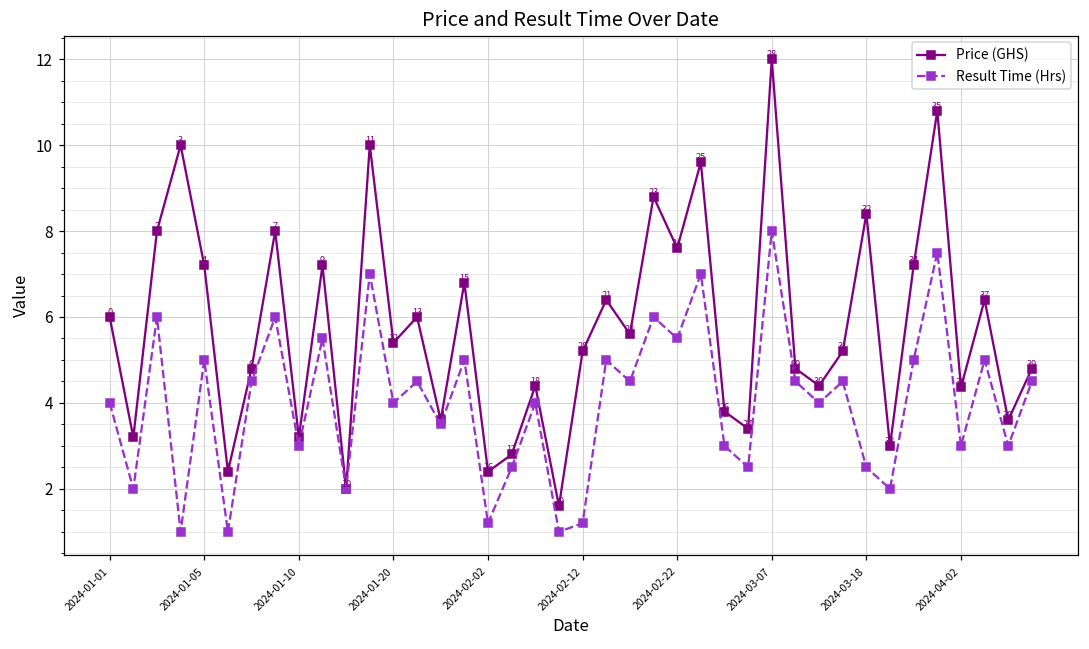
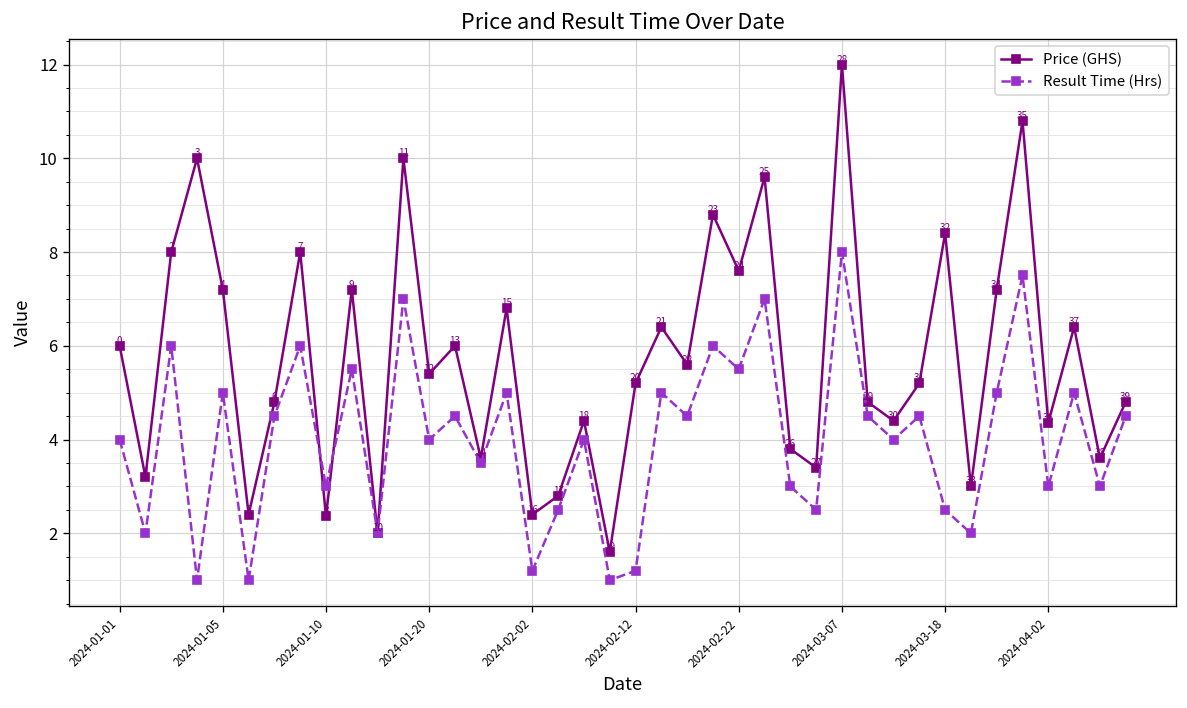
Price (GHS), 2024-01-10: 3.2 -> 2.4
